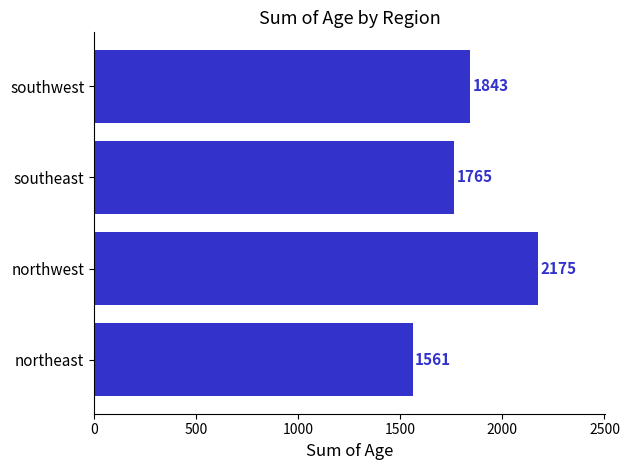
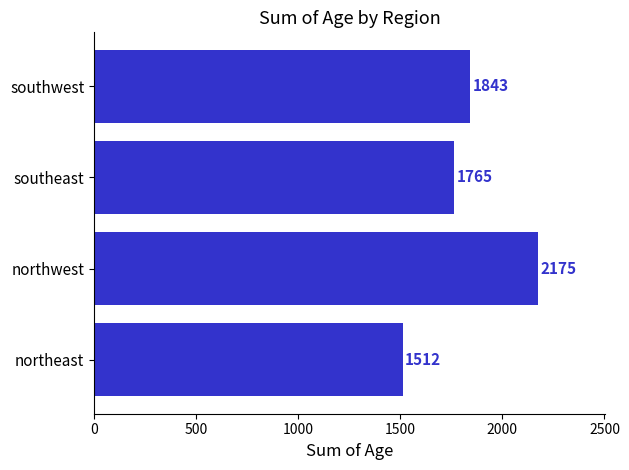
northeast: 1561 -> 1512
